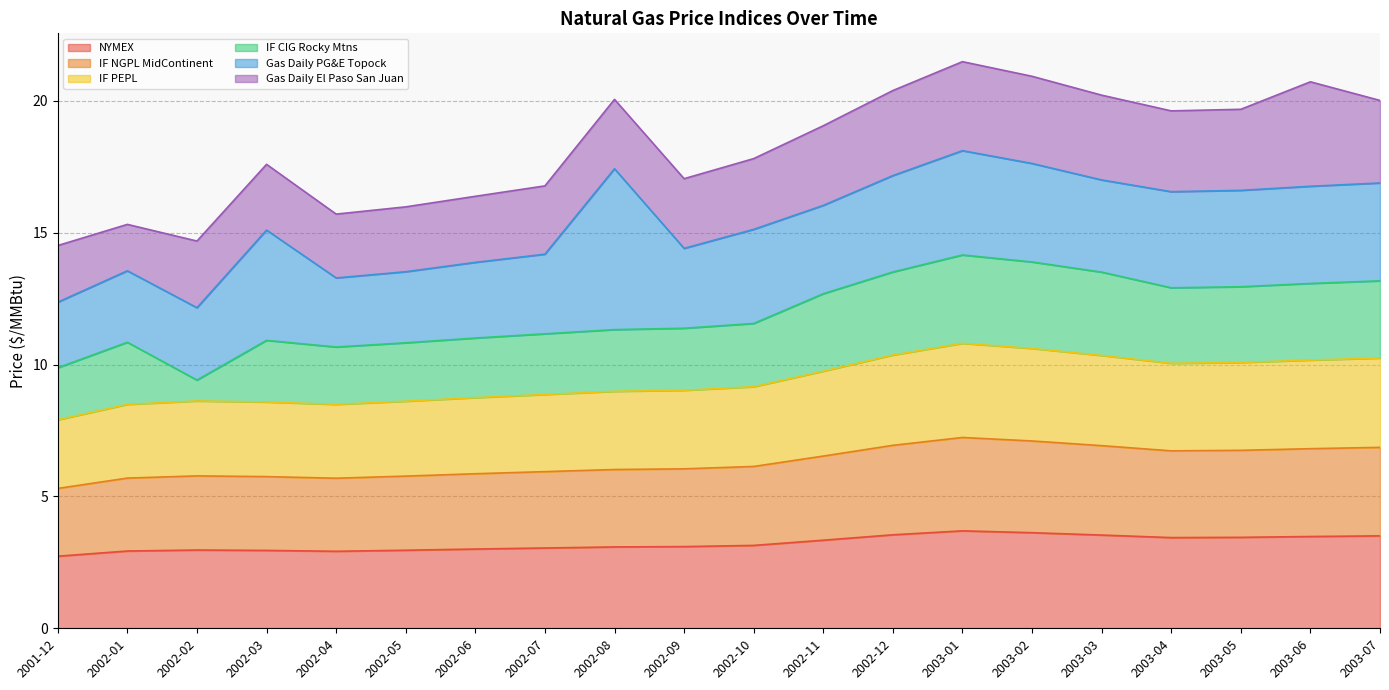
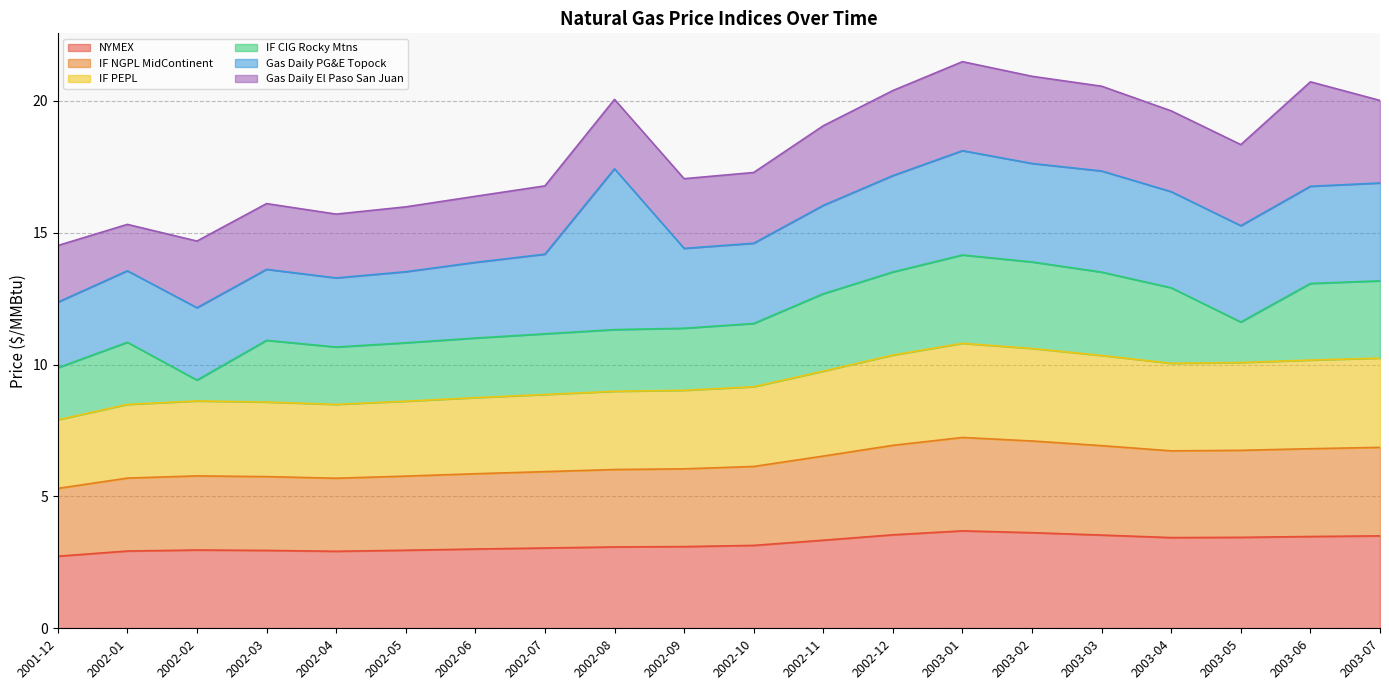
Gas Daily PG&E Topock, 2002-03: 4.2 -> 2.7
Gas Daily PG&E Topock, 2002-10: 3.6 -> 3.0
Gas Daily PG&E Topock, 2003-03: 3.5 -> 3.8
IF CIG Rocky Mtns, 2003-05: 2.9 -> 1.5
